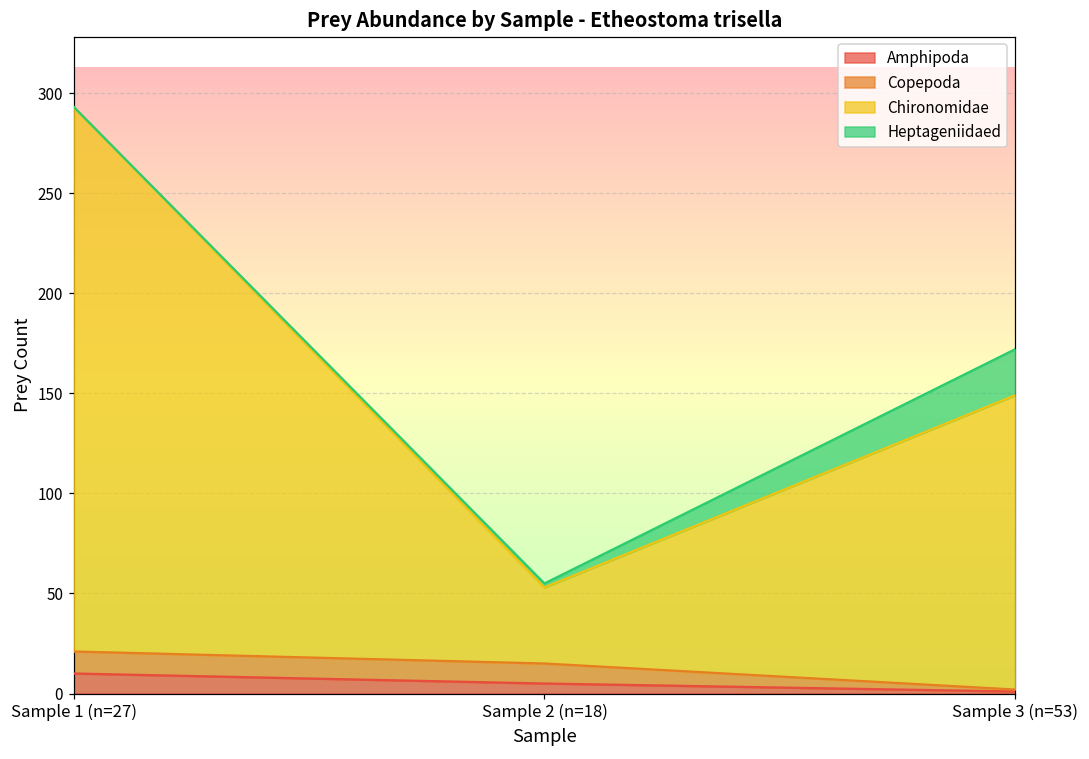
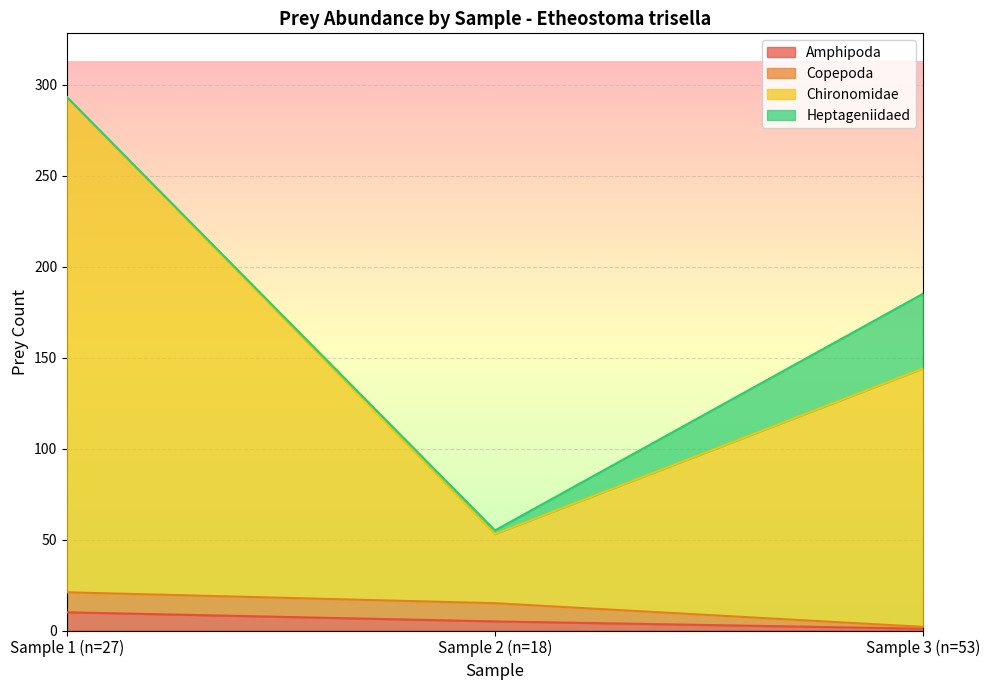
Chironomidae, Sample 3 (n=53): 147 -> 142
Heptageniidaed, Sample 3 (n=53): 23 -> 41
